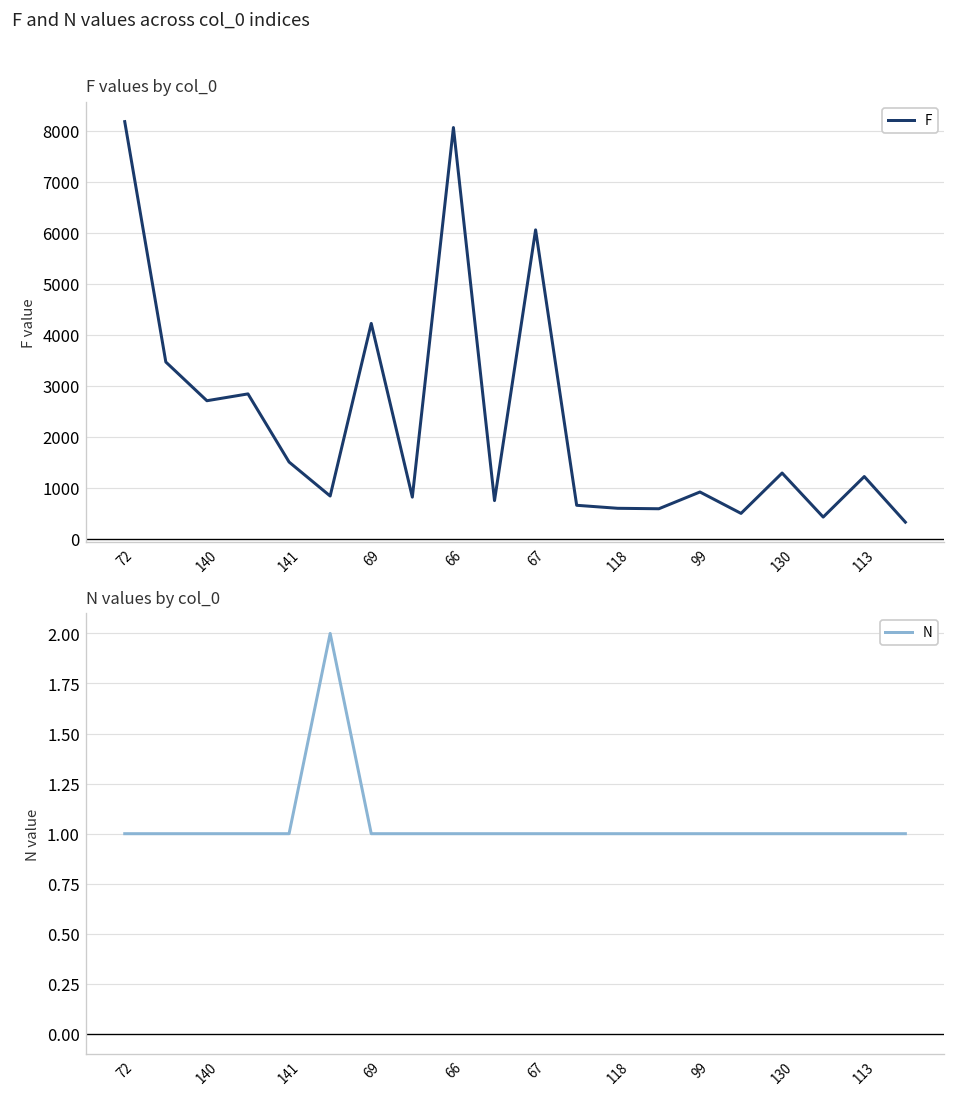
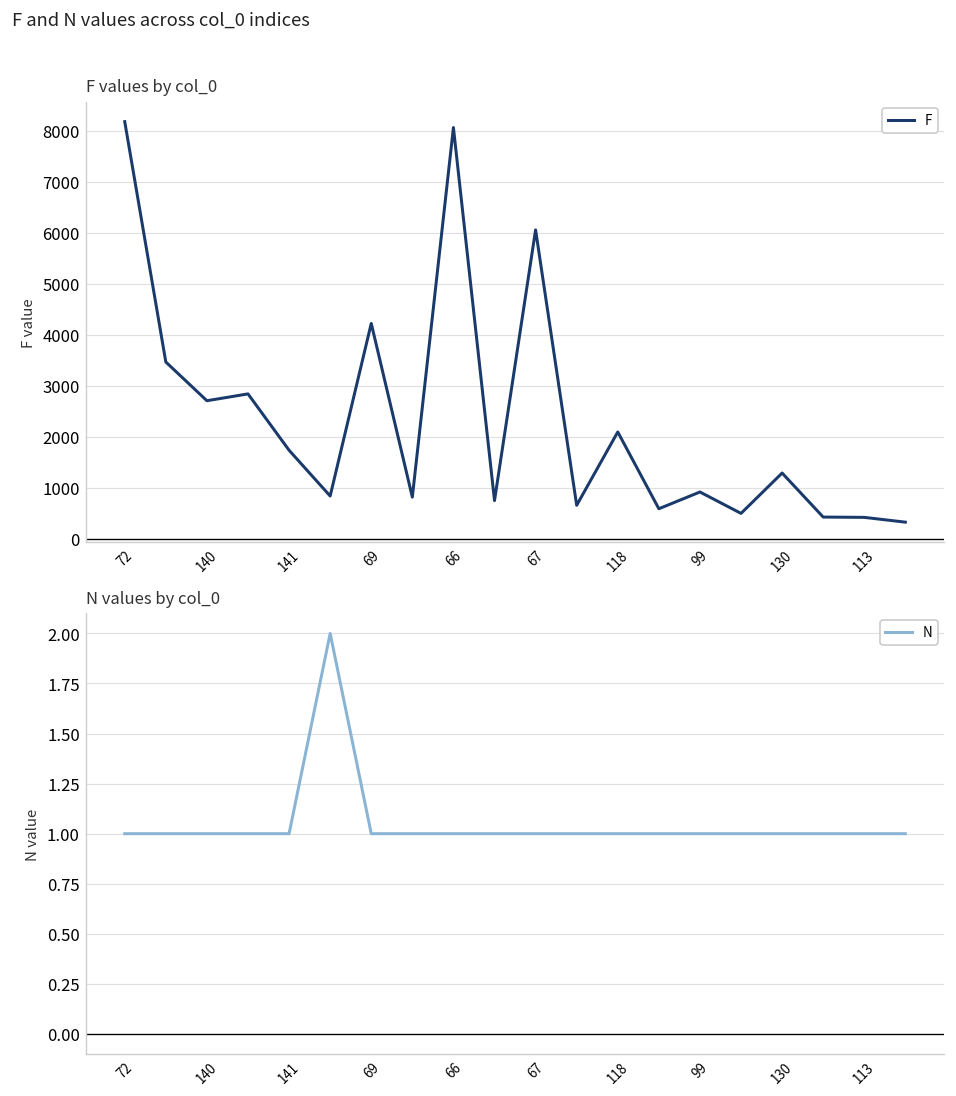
F values by col_0, 141: 1500 -> 1700
F values by col_0, 118: 600 -> 2100
F values by col_0, 113: 1200 -> 400
